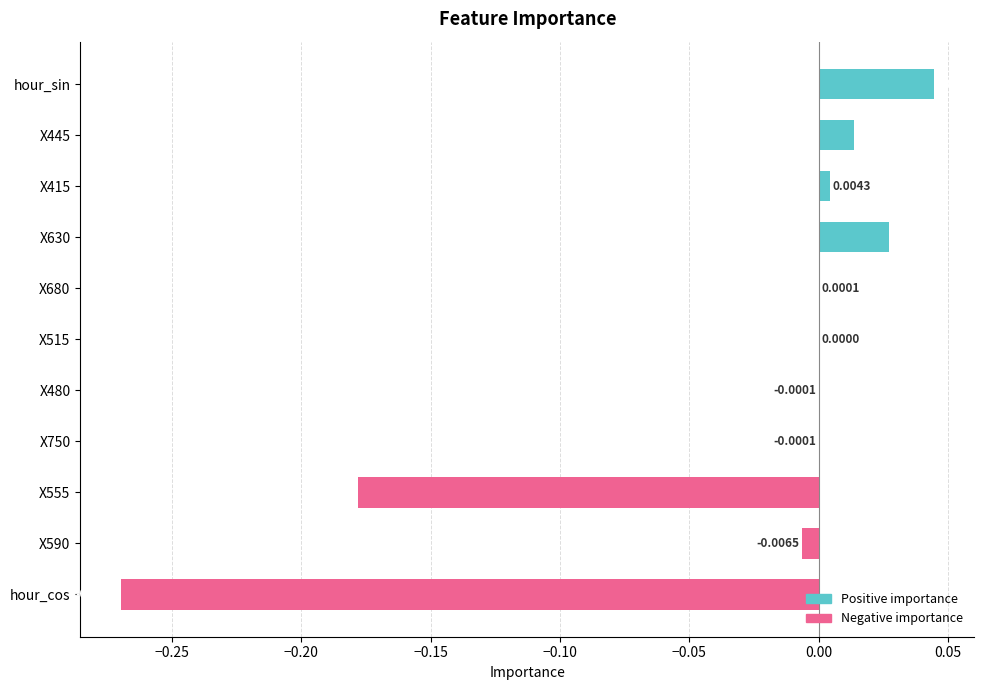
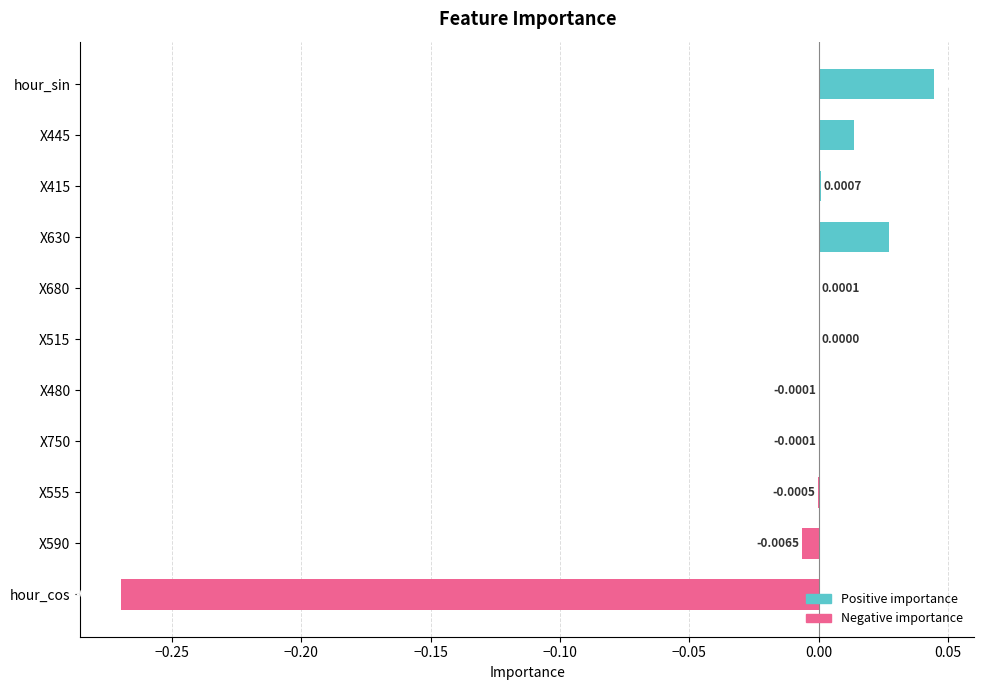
X415: 0.0043 -> 0.0007
X555: -0.178 -> 0.000
